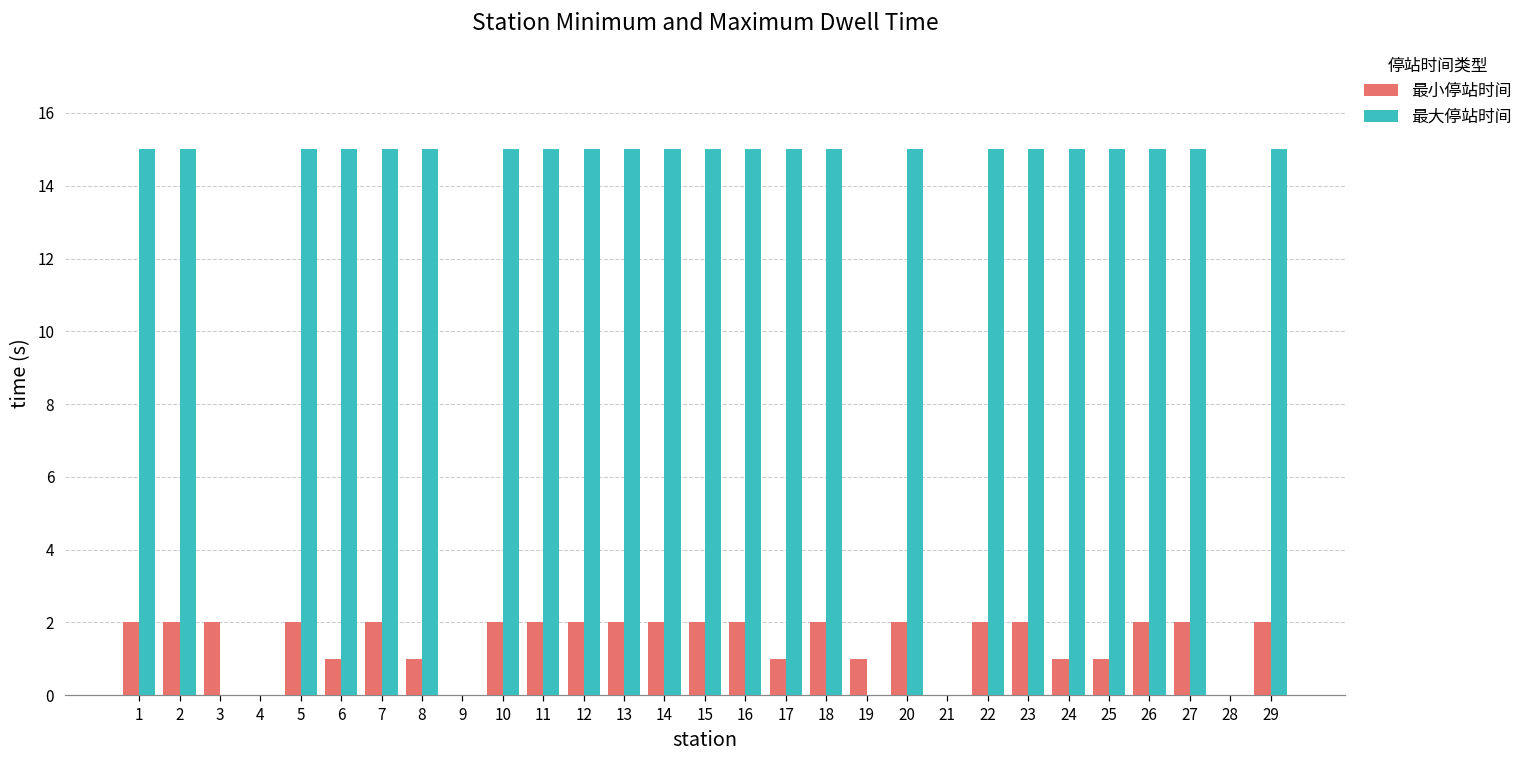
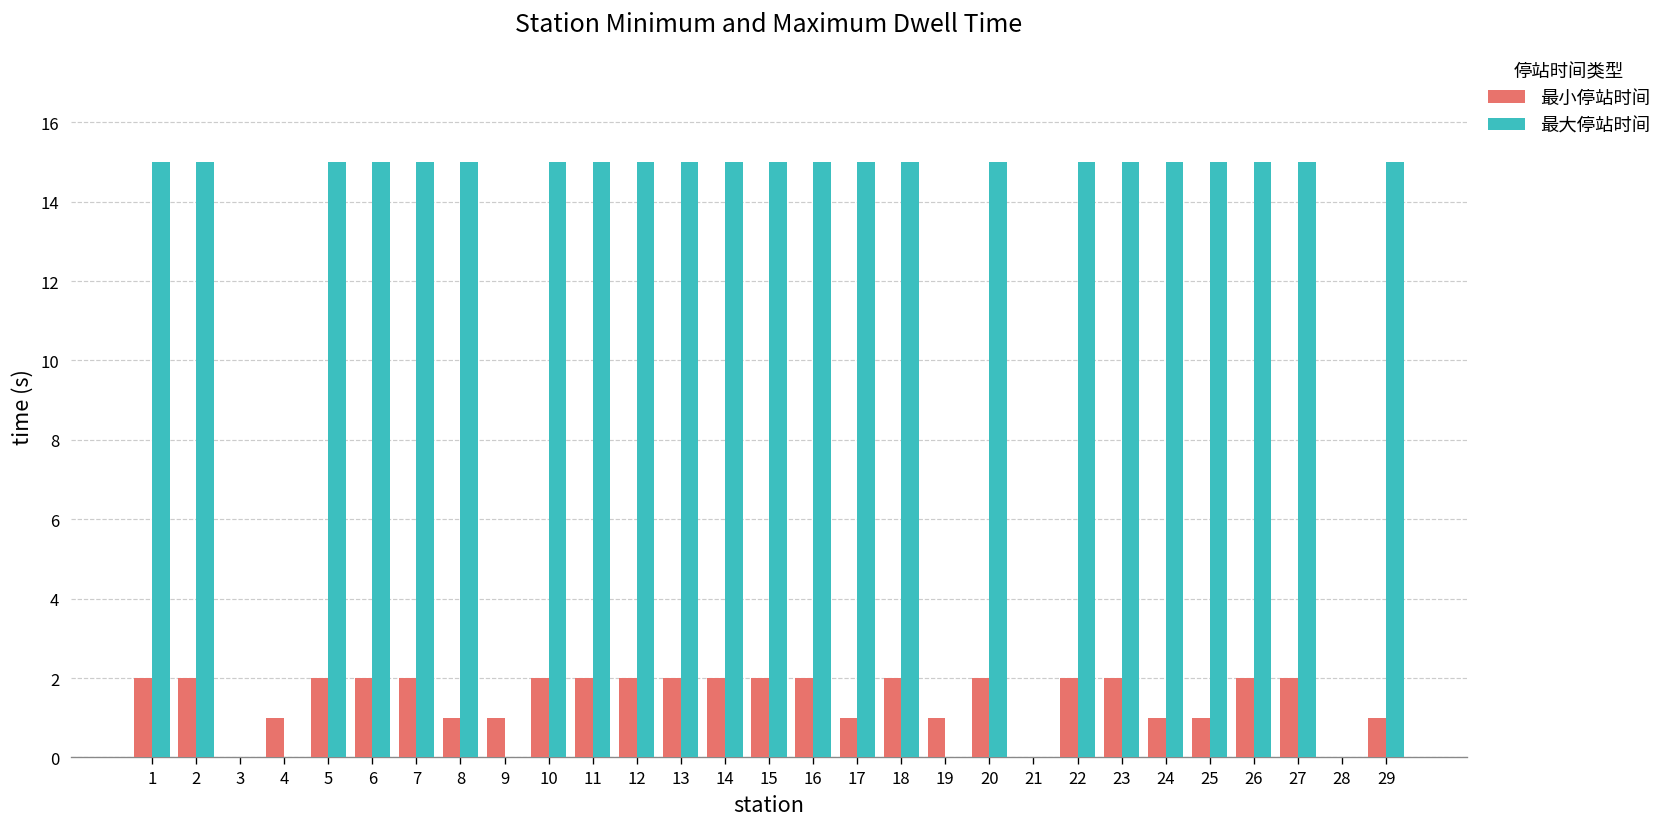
最小停站时间, 3: 2 -> 0
最小停站时间, 4: 0 -> 1
最小停站时间, 6: 1 -> 2
最小停站时间, 9: 0 -> 1
最小停站时间, 29: 2 -> 1
